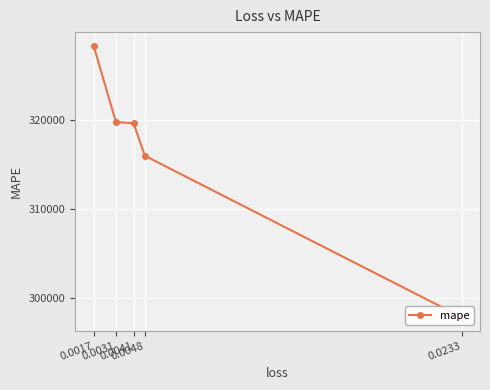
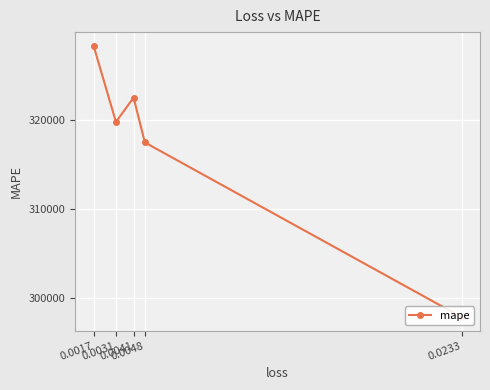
0.0041: 320000 -> 323000
0.0048: 316000 -> 318000
